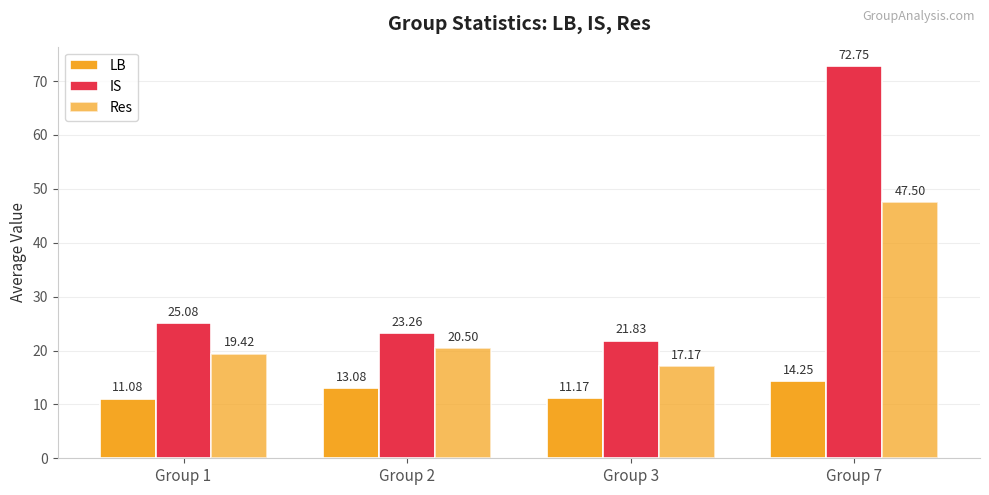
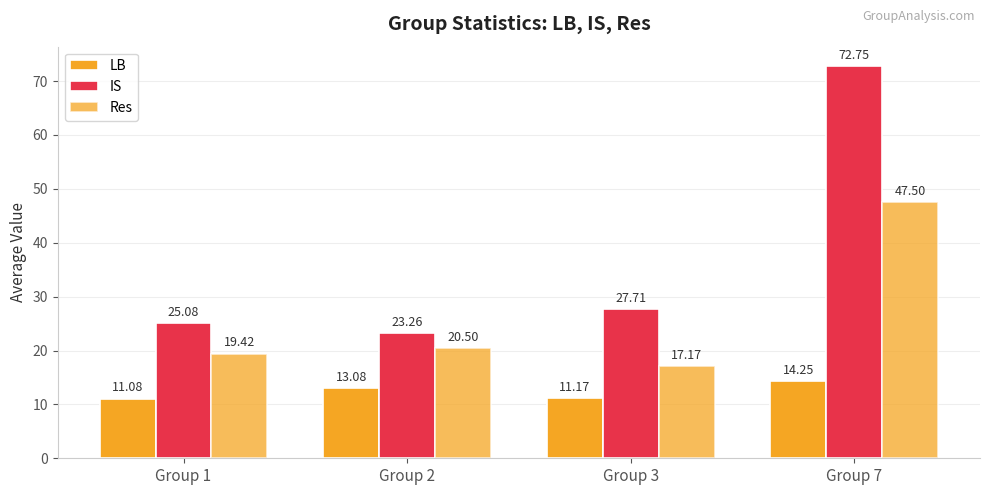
IS, Group 3: 21.83 -> 27.71
